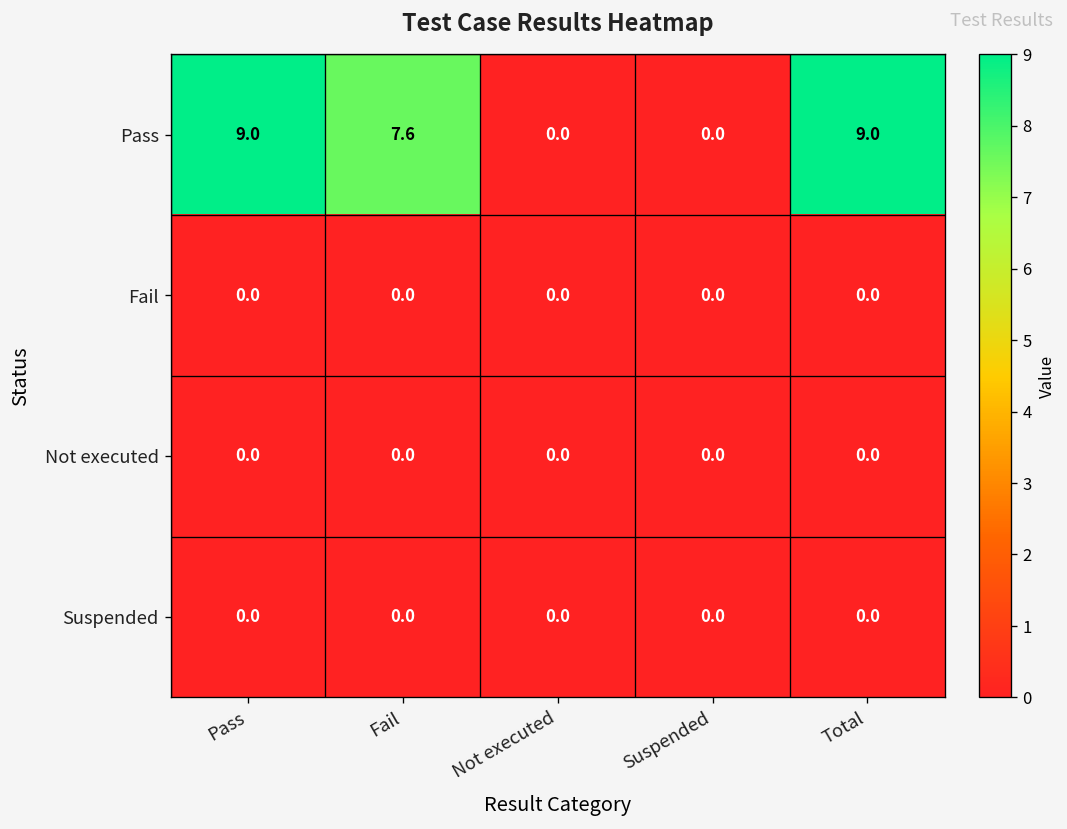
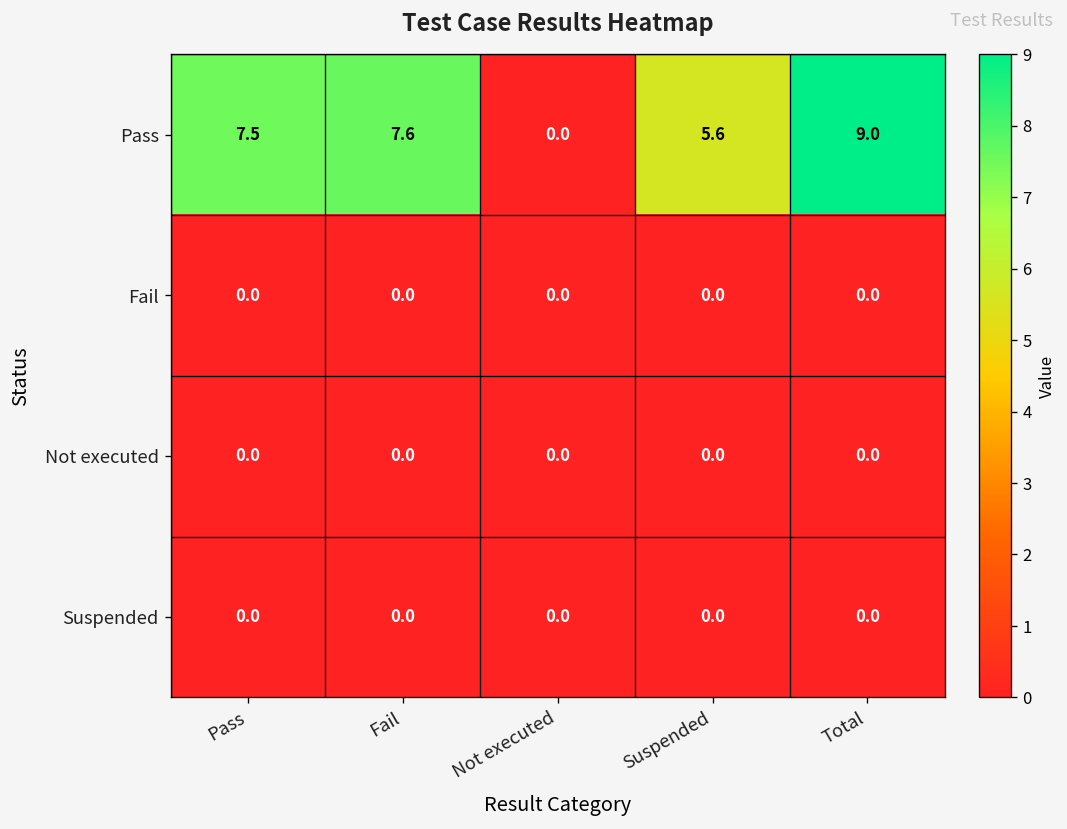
Pass, Pass: 9.0 -> 7.5
Pass, Suspended: 0.0 -> 5.6
